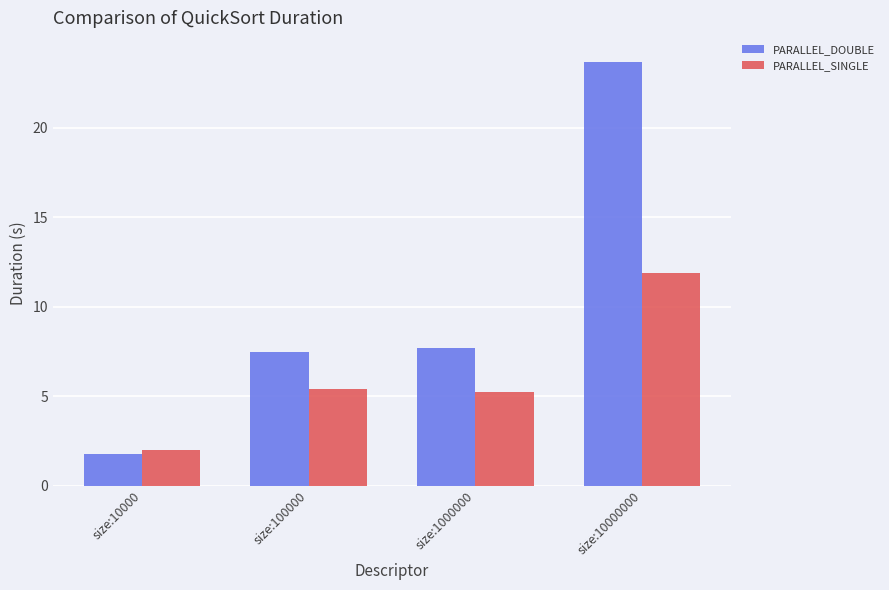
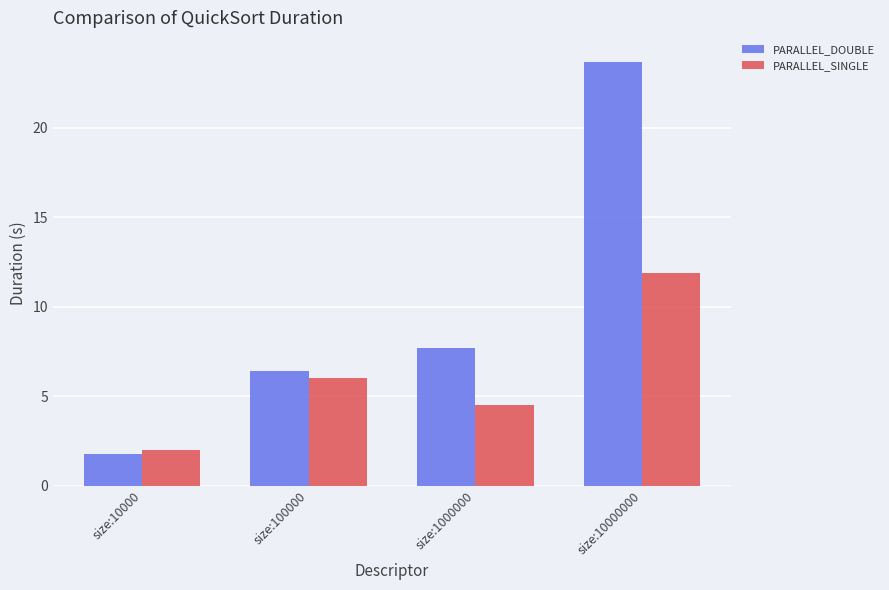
PARALLEL_DOUBLE, size:100000: 7.5 -> 6.4
PARALLEL_SINGLE, size:100000: 5.4 -> 6.0
PARALLEL_SINGLE, size:1000000: 5.3 -> 4.5
